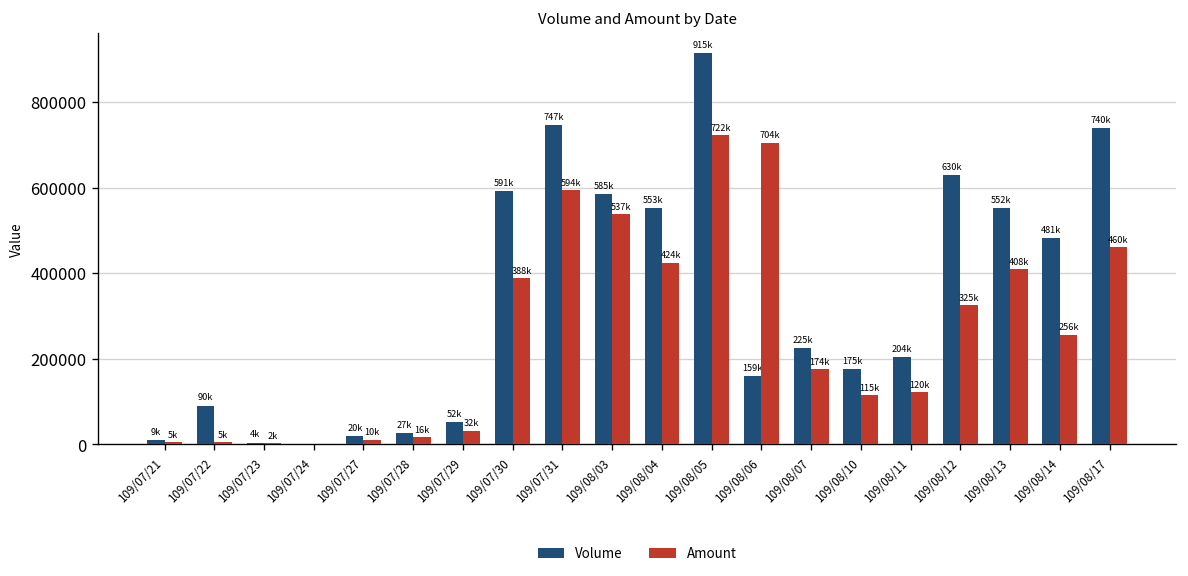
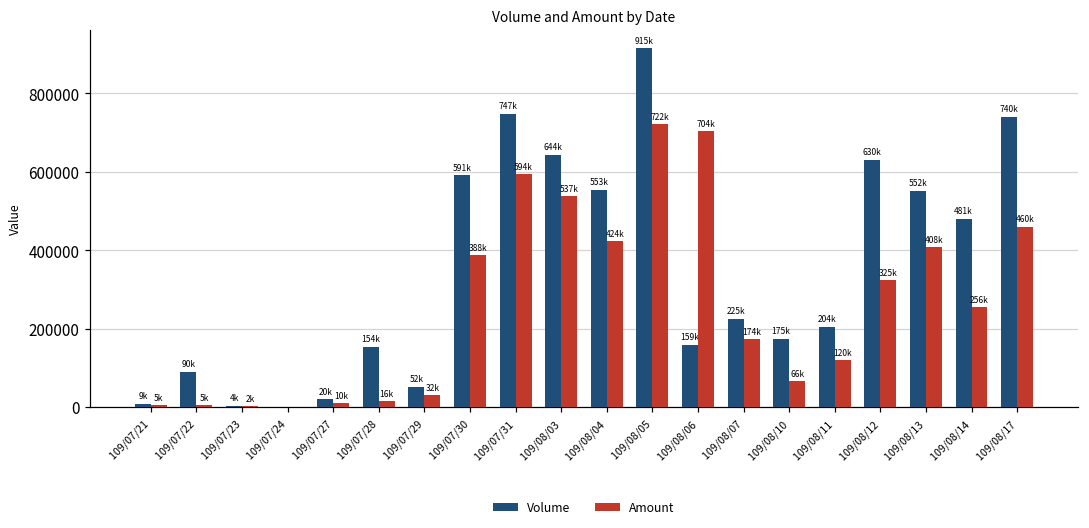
Volume, 109/07/28: 27k -> 154k
Volume, 109/08/03: 585k -> 644k
Amount, 109/08/10: 115k -> 66k
